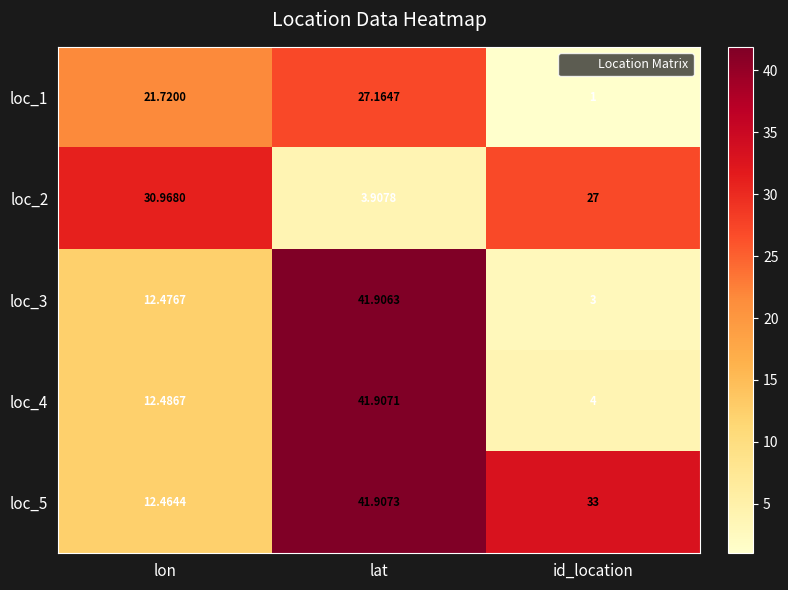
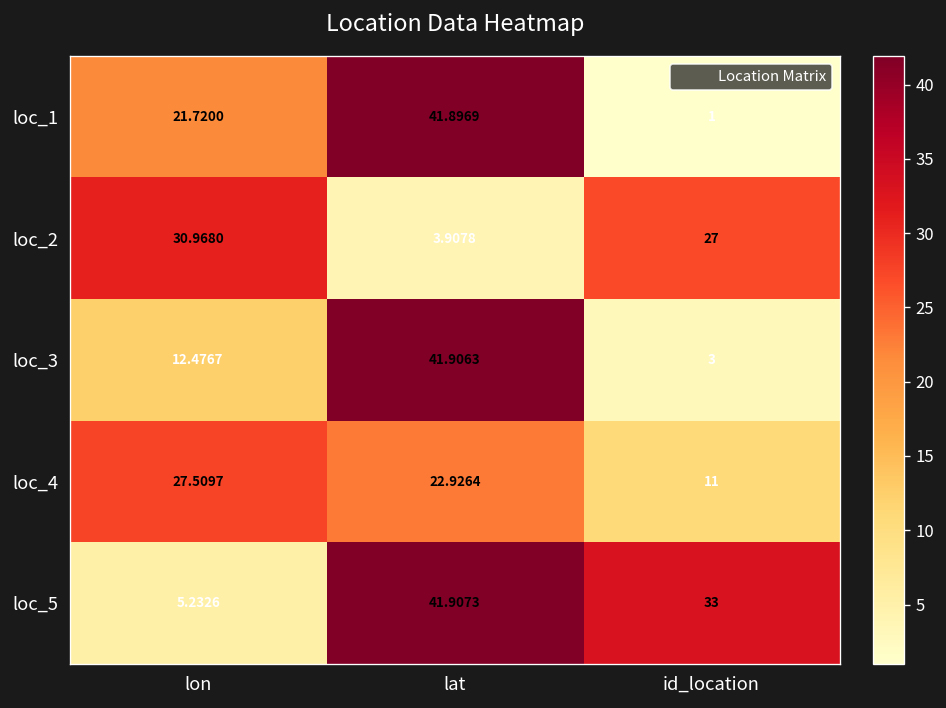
loc_1, lat: 27.1647 -> 41.8969
loc_4, lon: 12.4867 -> 27.5097
loc_4, lat: 41.9071 -> 22.9264
loc_4, id_location: 4 -> 11
loc_5, lon: 12.4644 -> 5.2326
